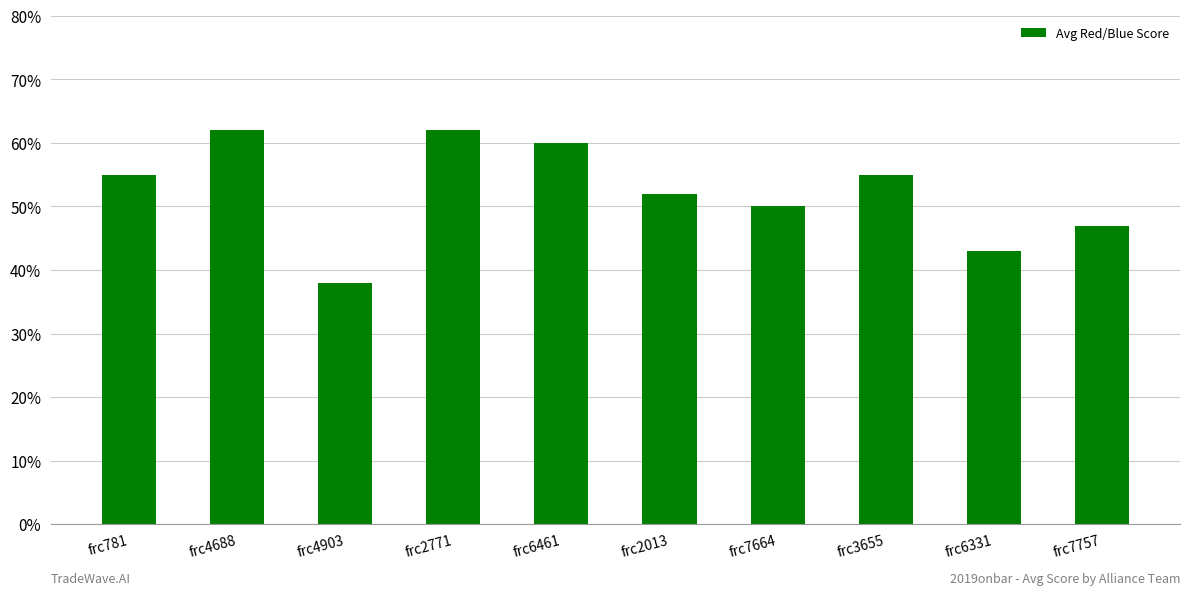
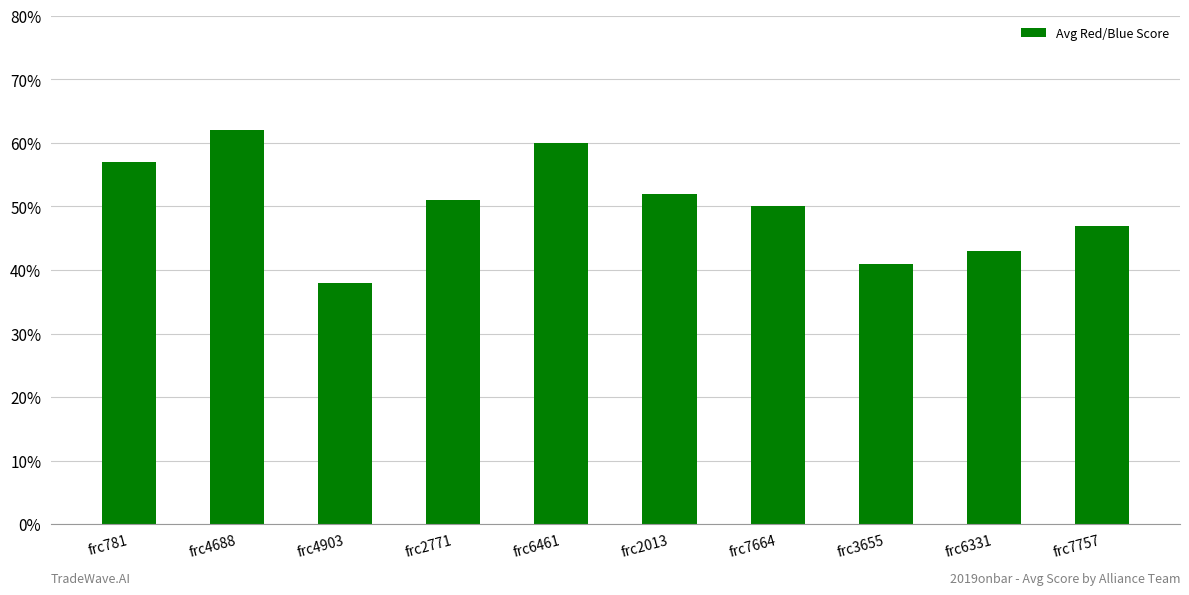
frc781: 55% -> 57%
frc2771: 62% -> 51%
frc3655: 55% -> 41%
